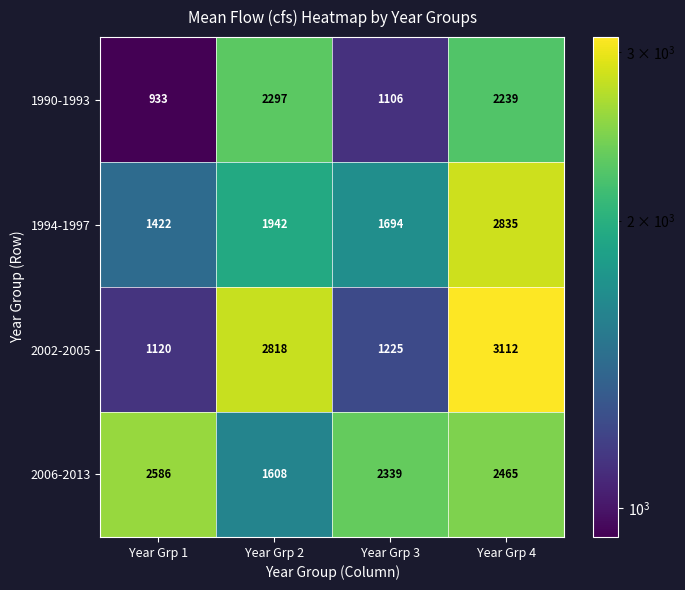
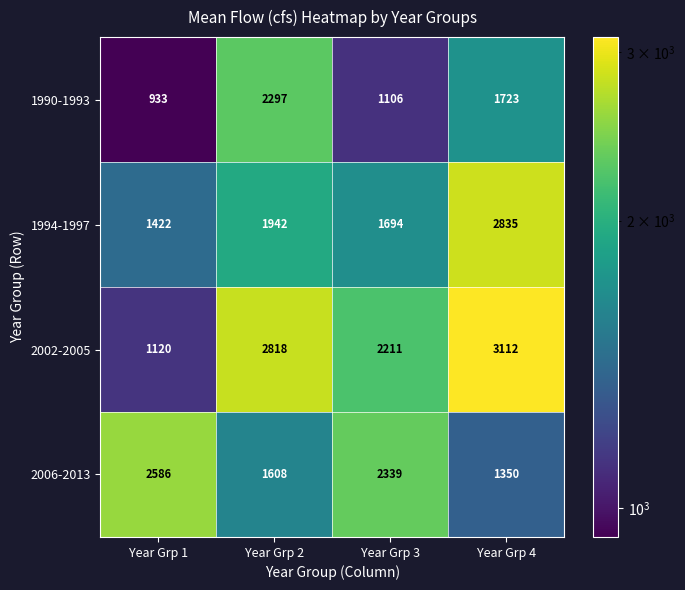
1990-1993, Year Grp 4: 2239 -> 1723
2002-2005, Year Grp 3: 1225 -> 2211
2006-2013, Year Grp 4: 2465 -> 1350
